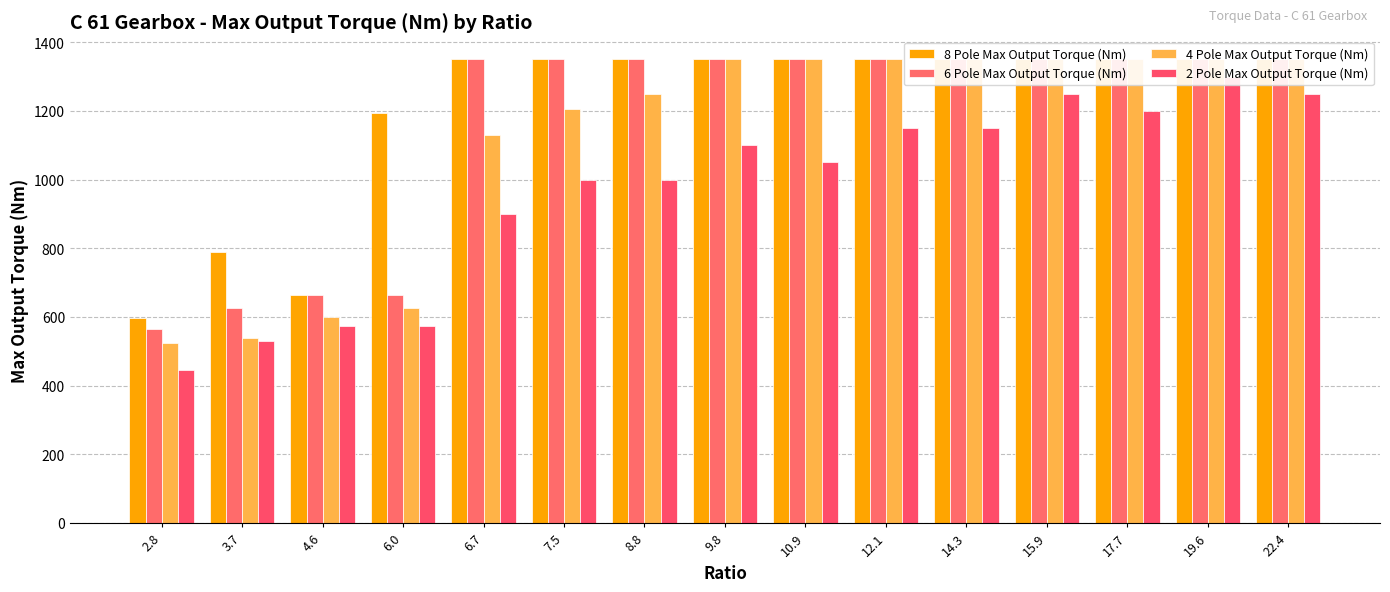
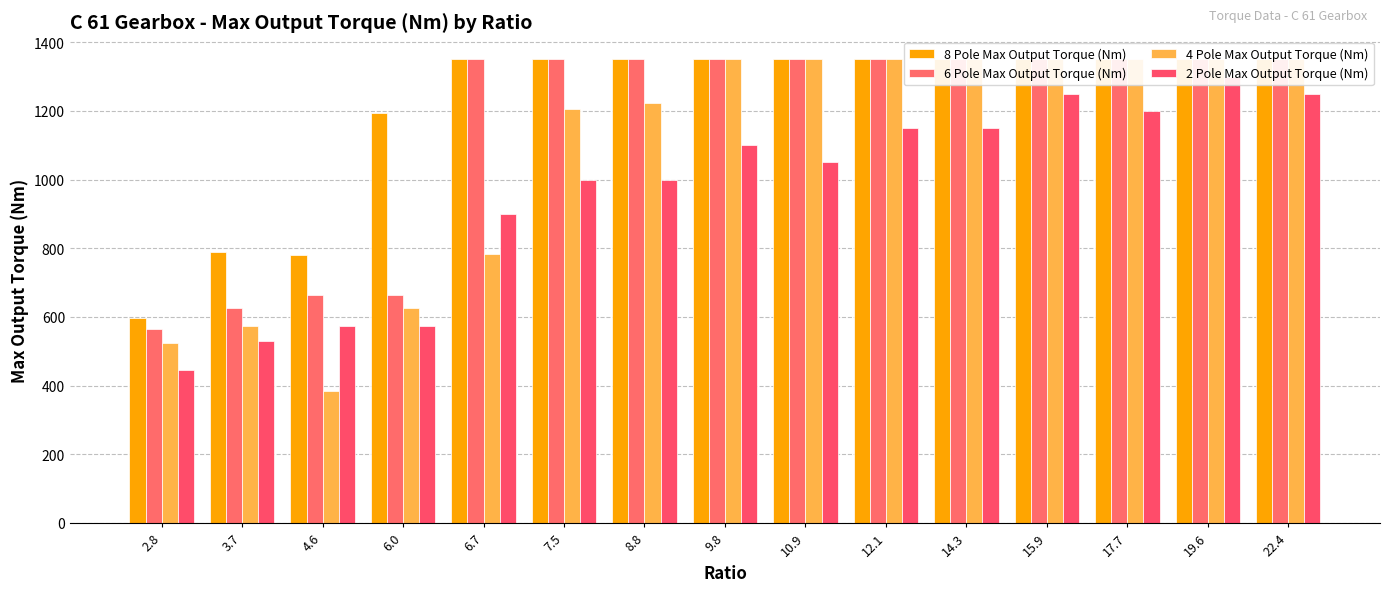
4 Pole Max Output Torque (Nm), 3.7: 540 -> 580
8 Pole Max Output Torque (Nm), 4.6: 670 -> 780
4 Pole Max Output Torque (Nm), 4.6: 600 -> 380
4 Pole Max Output Torque (Nm), 6.7: 1130 -> 780
4 Pole Max Output Torque (Nm), 8.8: 1250 -> 1220
